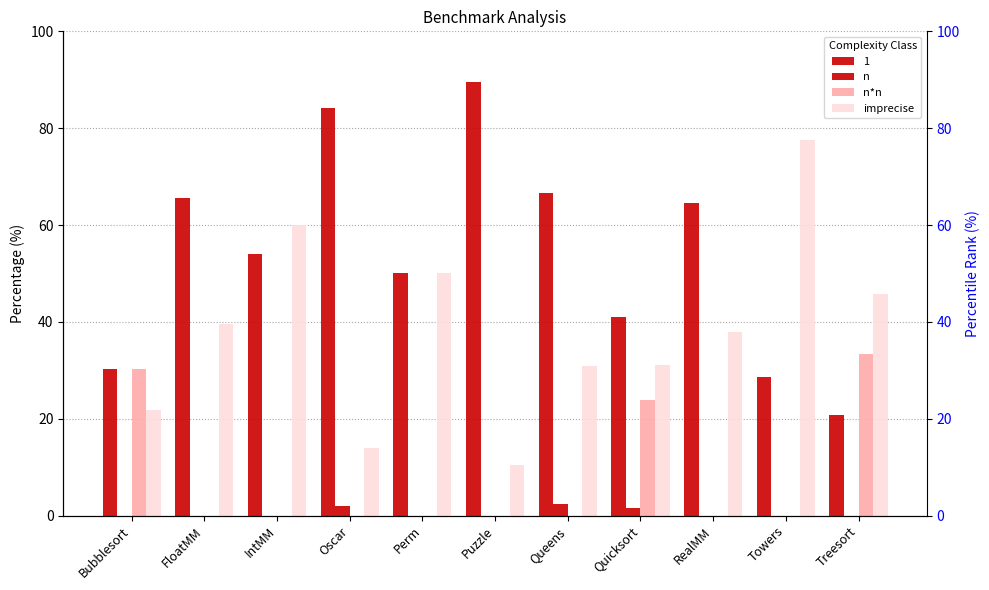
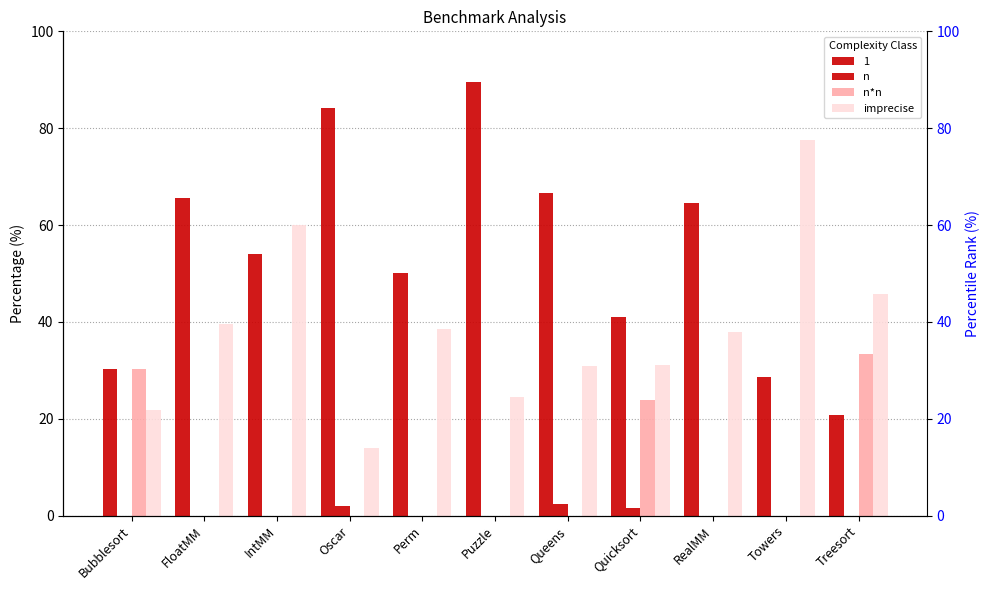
imprecise, Perm: 50 -> 39
imprecise, Puzzle: 10 -> 25
